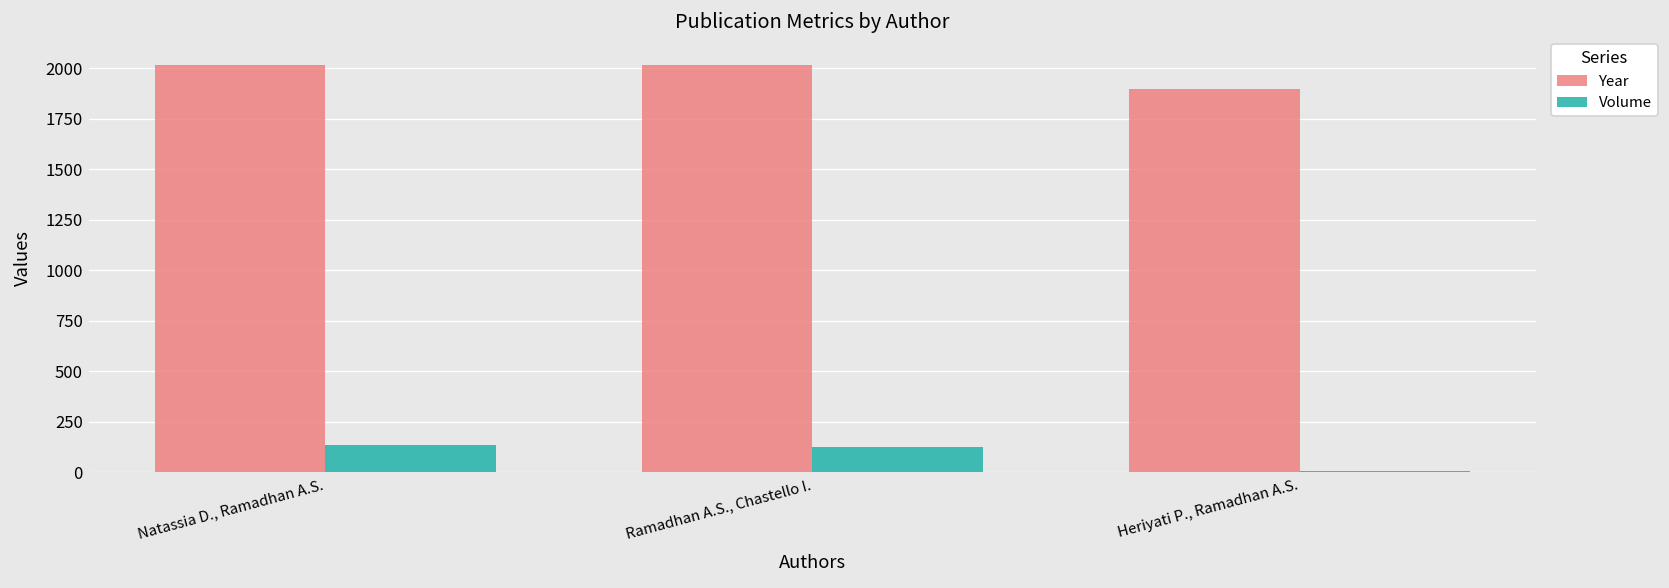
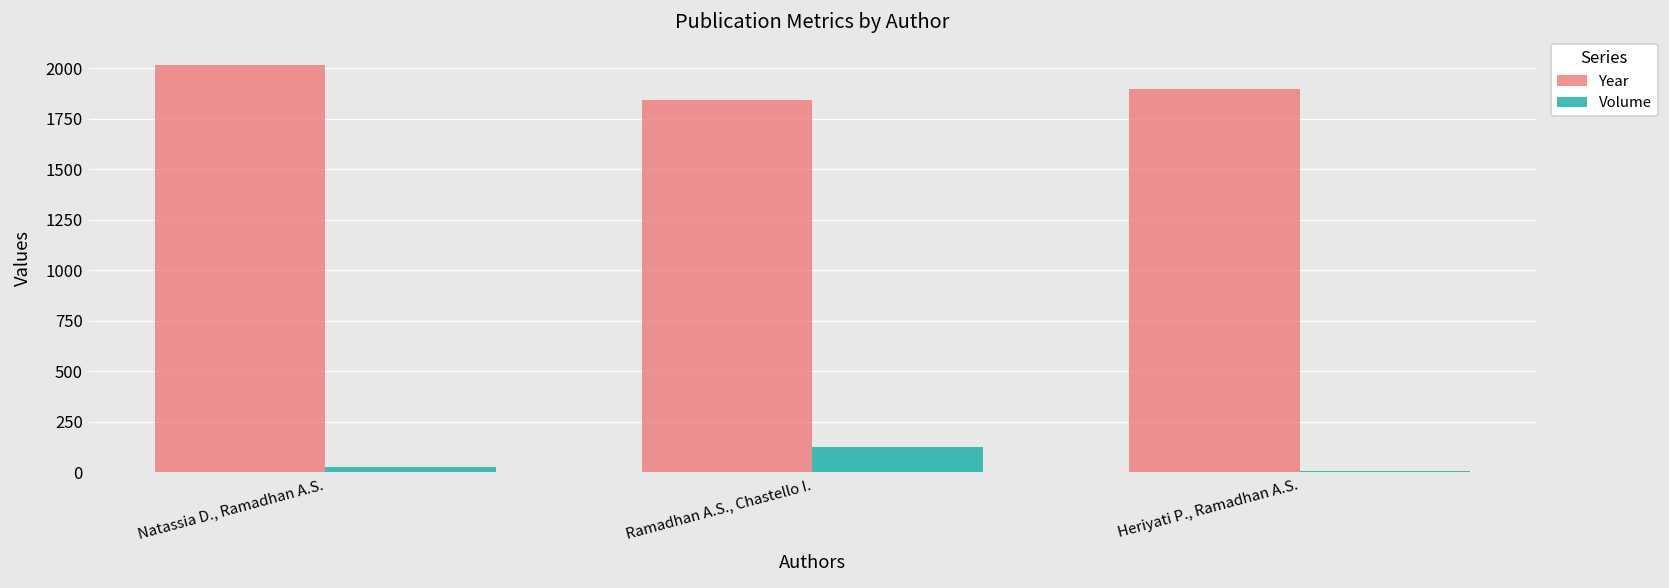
Volume, Natassia D., Ramadhan A.S.: 130 -> 20
Year, Ramadhan A.S., Chastello I.: 2020 -> 1840
